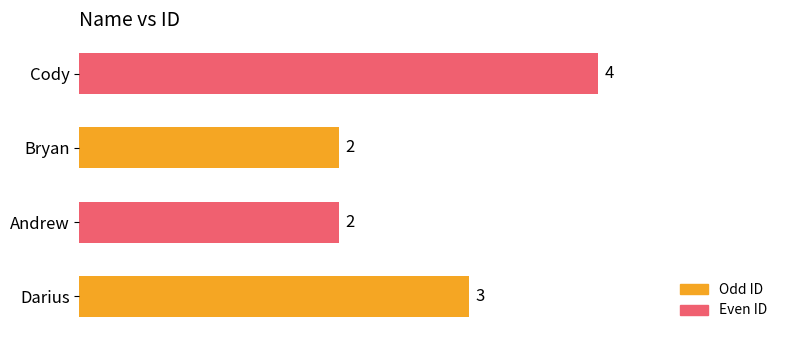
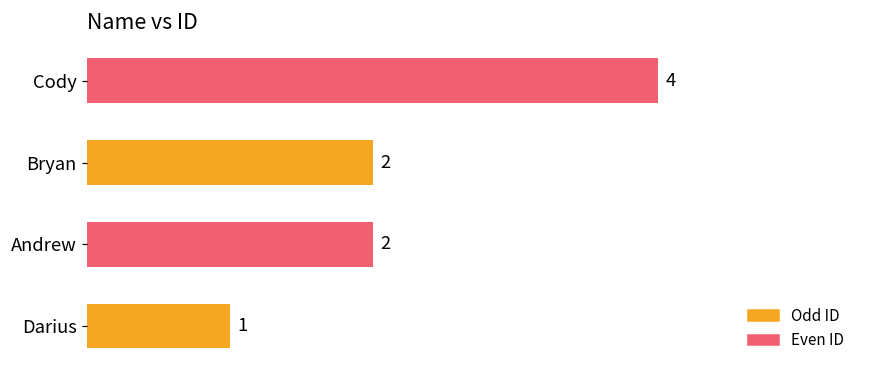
Darius: 3 -> 1
